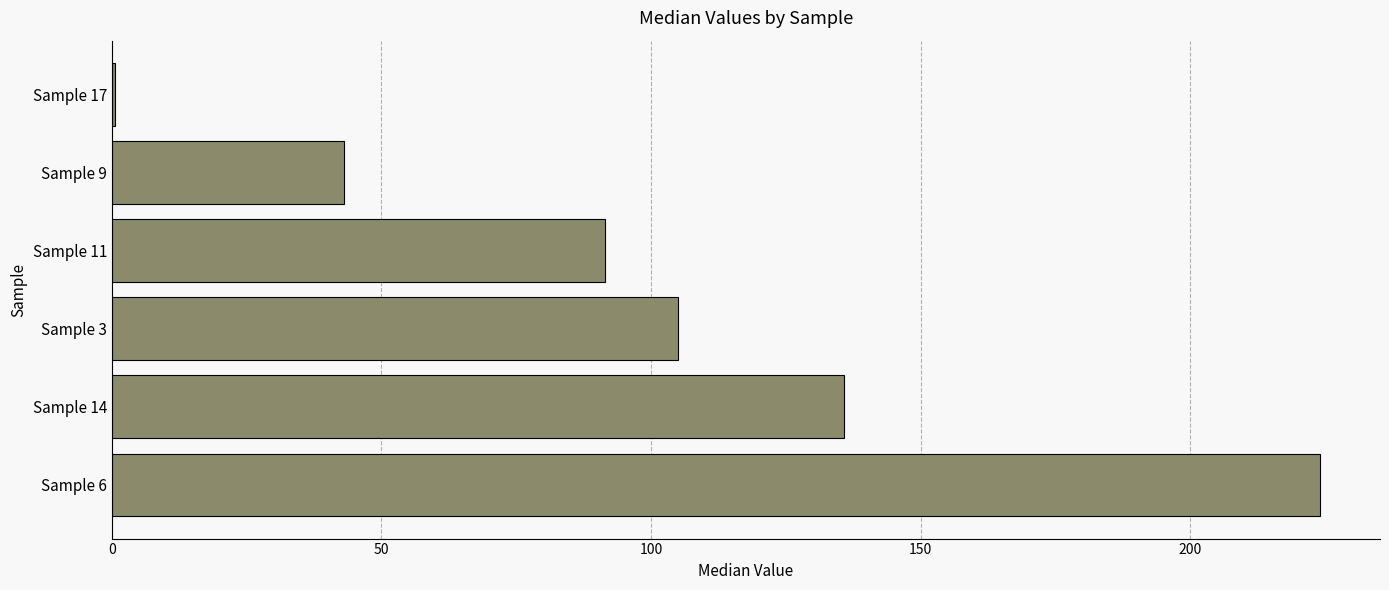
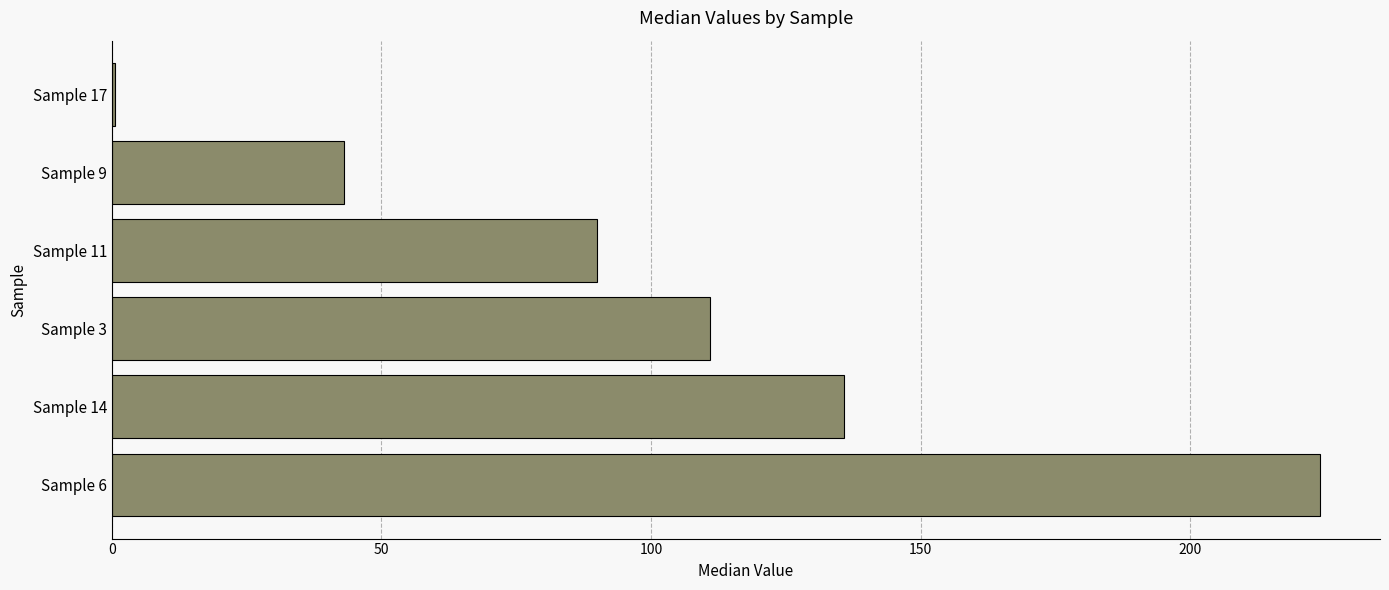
Sample 11: 92 -> 90
Sample 3: 105 -> 111
